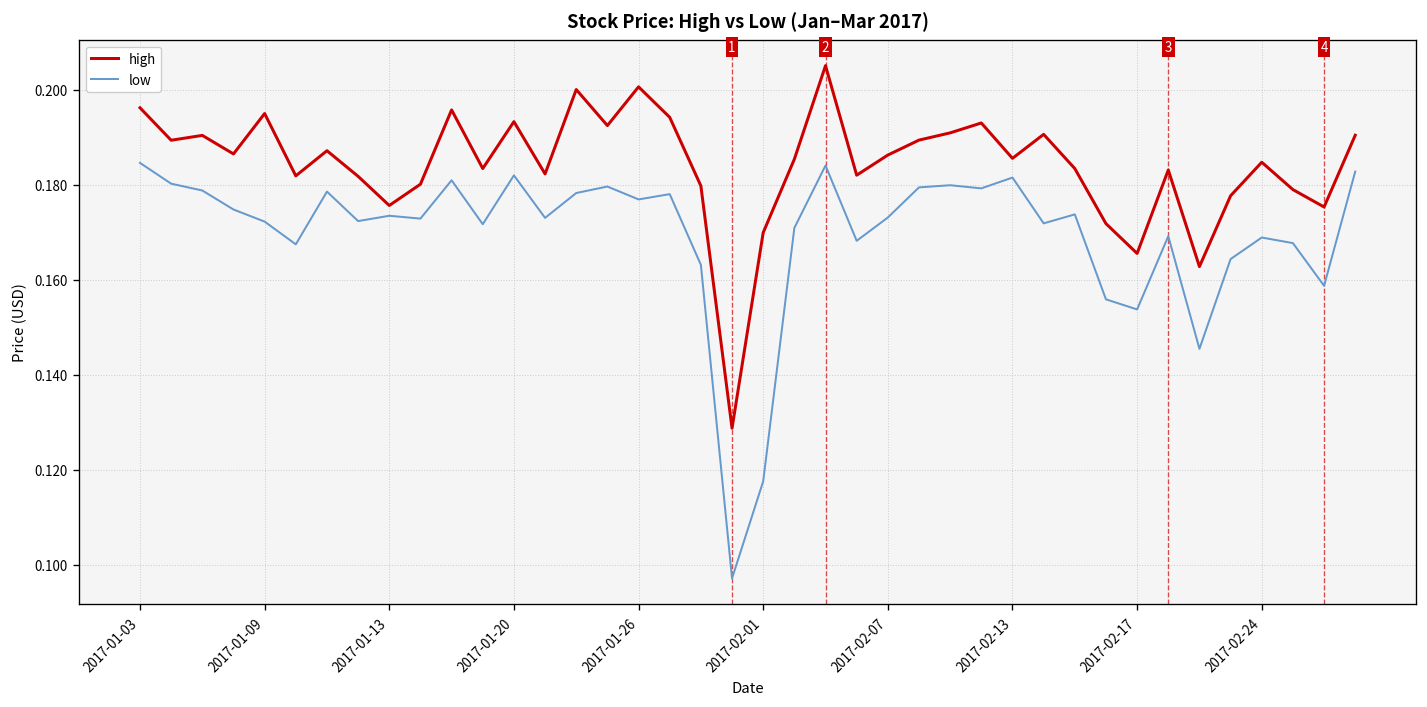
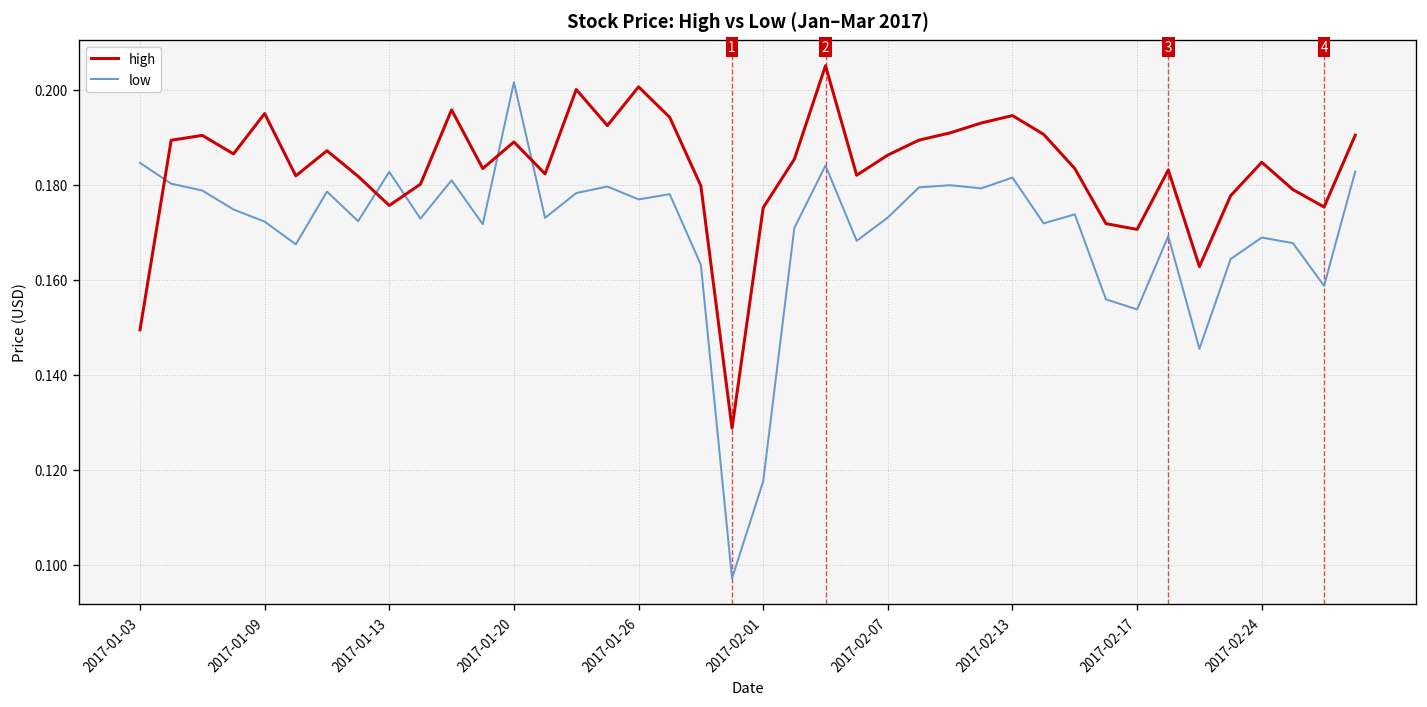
high, 2017-01-03: 0.196 -> 0.149
low, 2017-01-13: 0.173 -> 0.183
high, 2017-01-20: 0.193 -> 0.189
low, 2017-01-20: 0.182 -> 0.202
high, 2017-02-01: 0.170 -> 0.175
high, 2017-02-13: 0.186 -> 0.195
high, 2017-02-17: 0.166 -> 0.171
